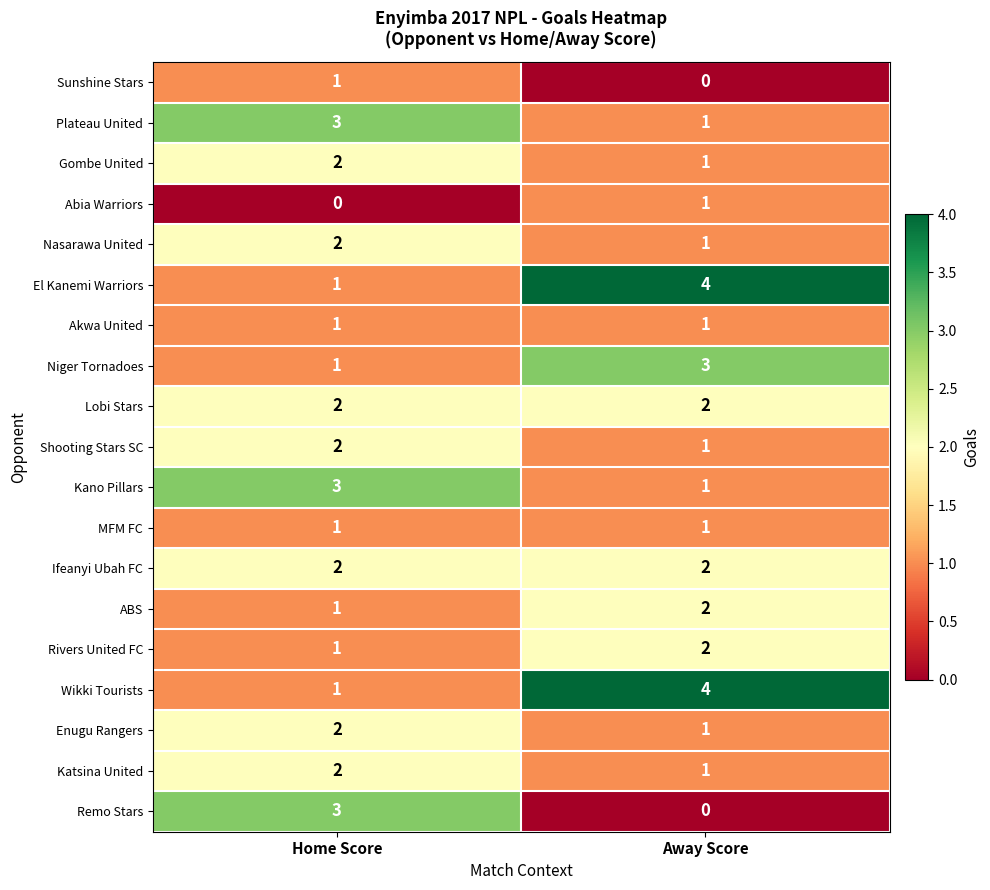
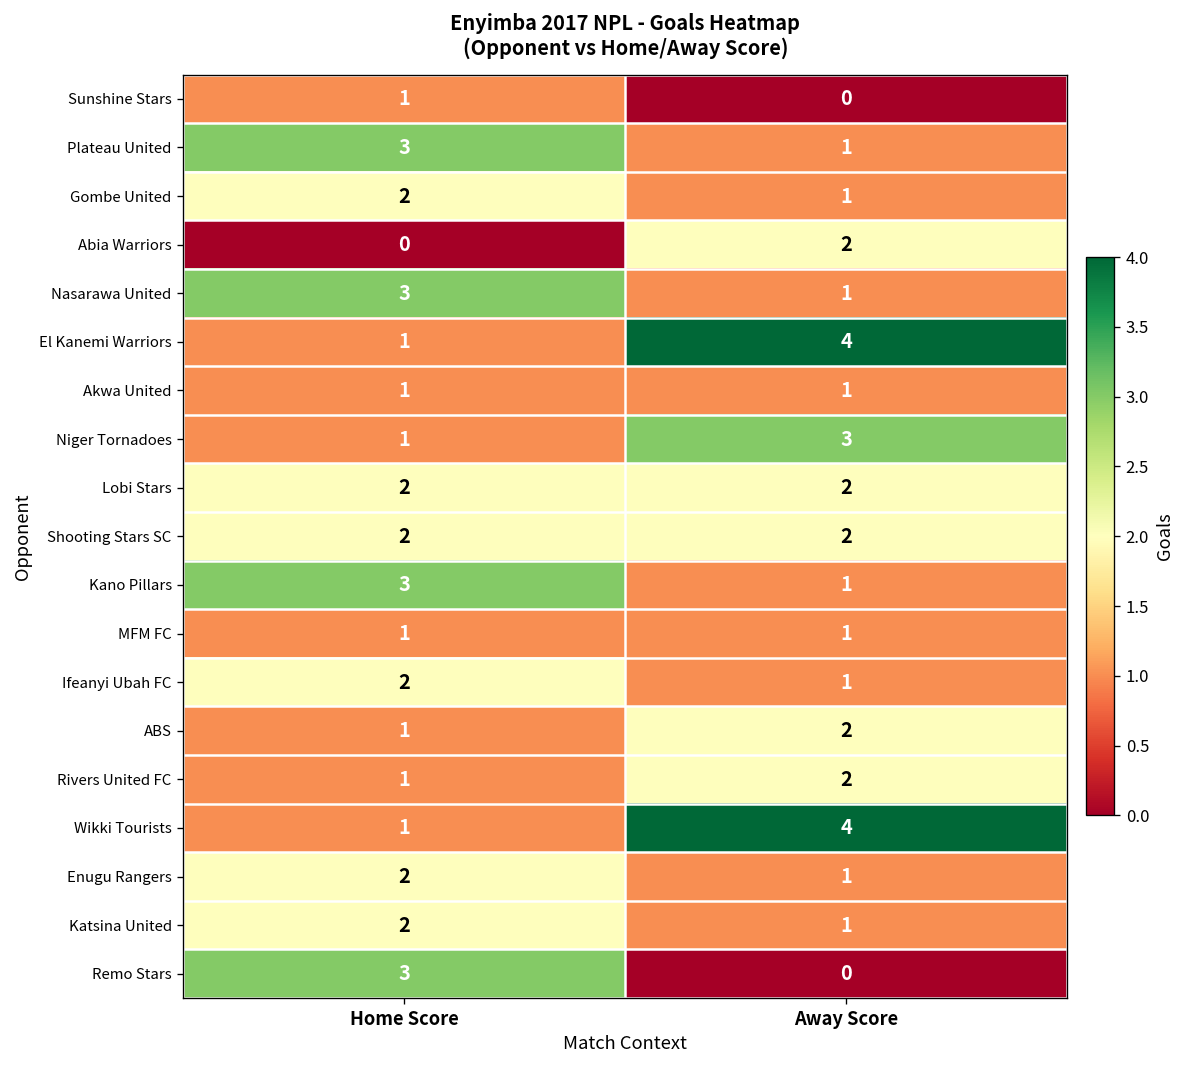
Abia Warriors, Away Score: 1 -> 2
Nasarawa United, Home Score: 2 -> 3
Shooting Stars SC, Away Score: 1 -> 2
Ifeanyi Ubah FC, Away Score: 2 -> 1
